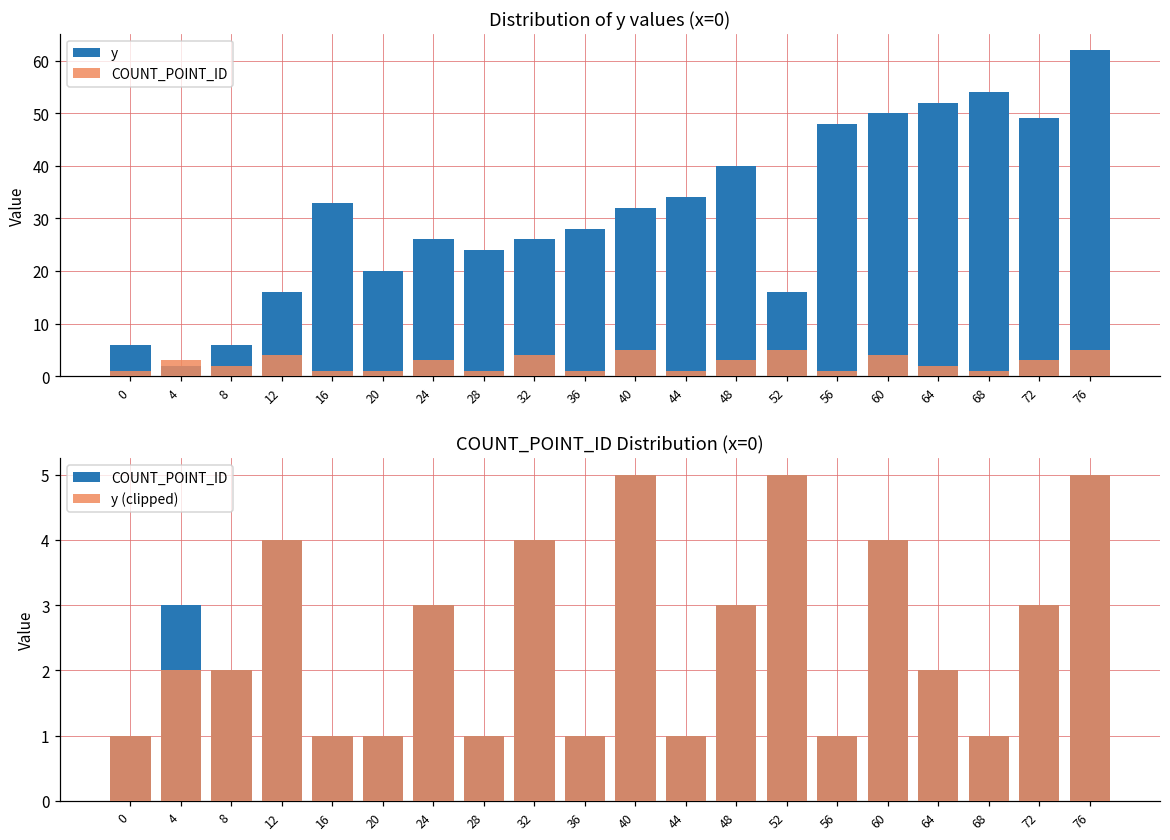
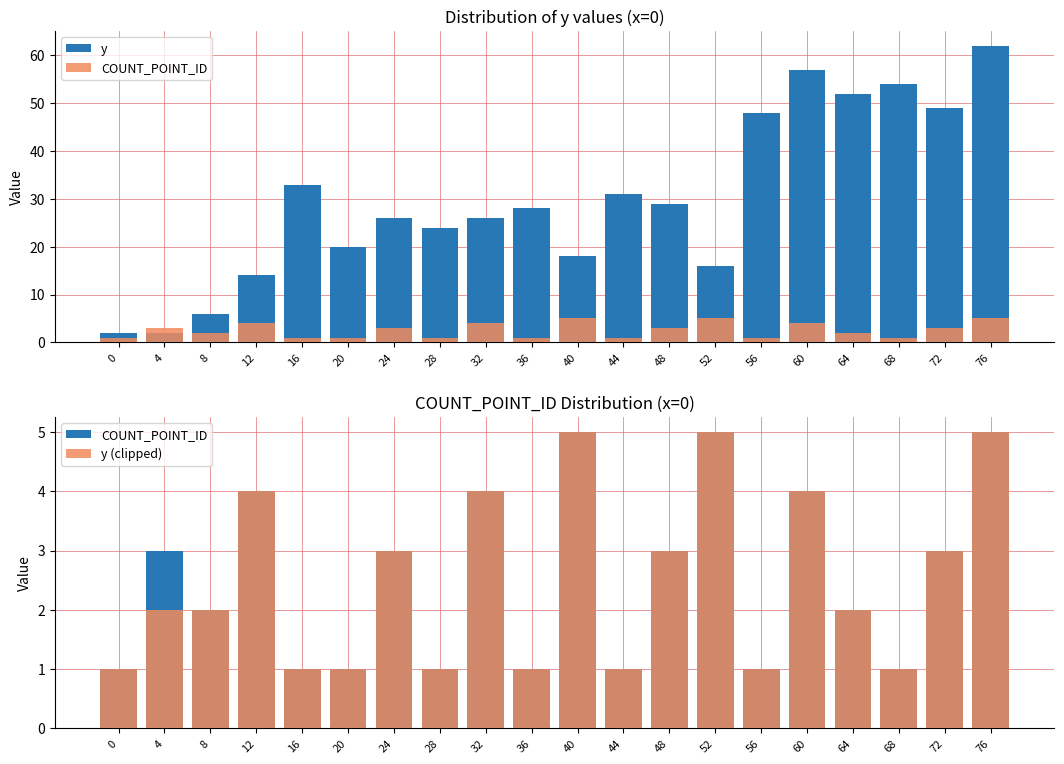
Distribution of y values (x=0), y, 0: 6 -> 2
Distribution of y values (x=0), y, 12: 16 -> 14
Distribution of y values (x=0), y, 40: 32 -> 18
Distribution of y values (x=0), y, 44: 34 -> 31
Distribution of y values (x=0), y, 48: 40 -> 29
Distribution of y values (x=0), y, 60: 50 -> 57
